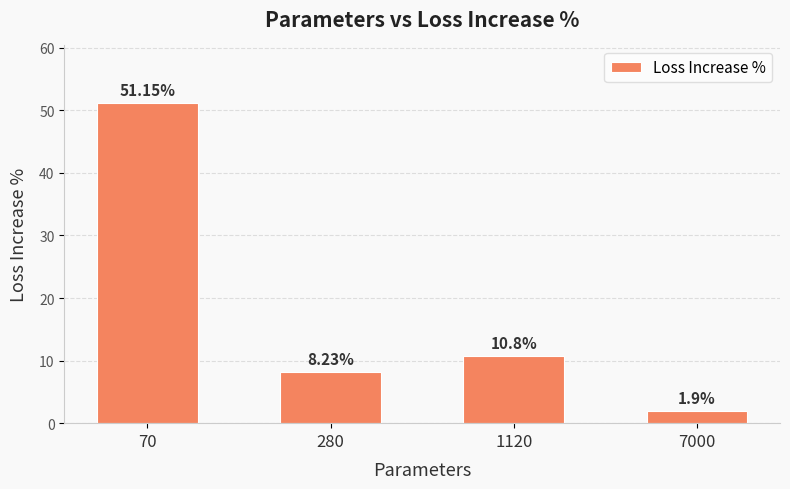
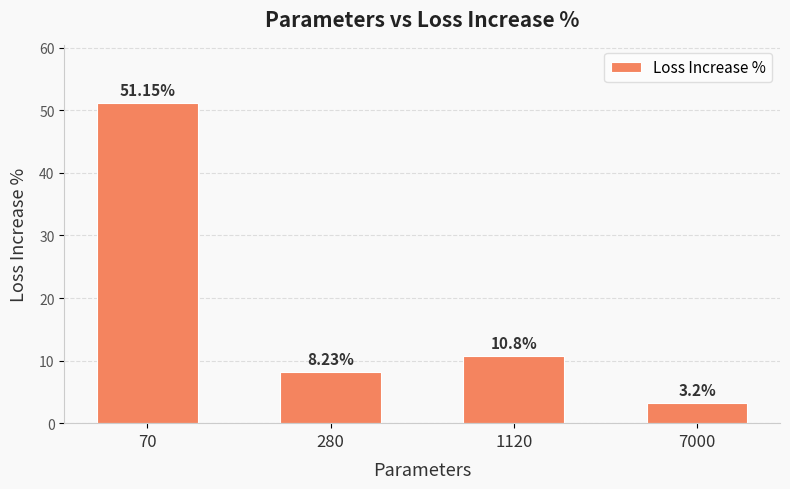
7000: 1.9% -> 3.2%
